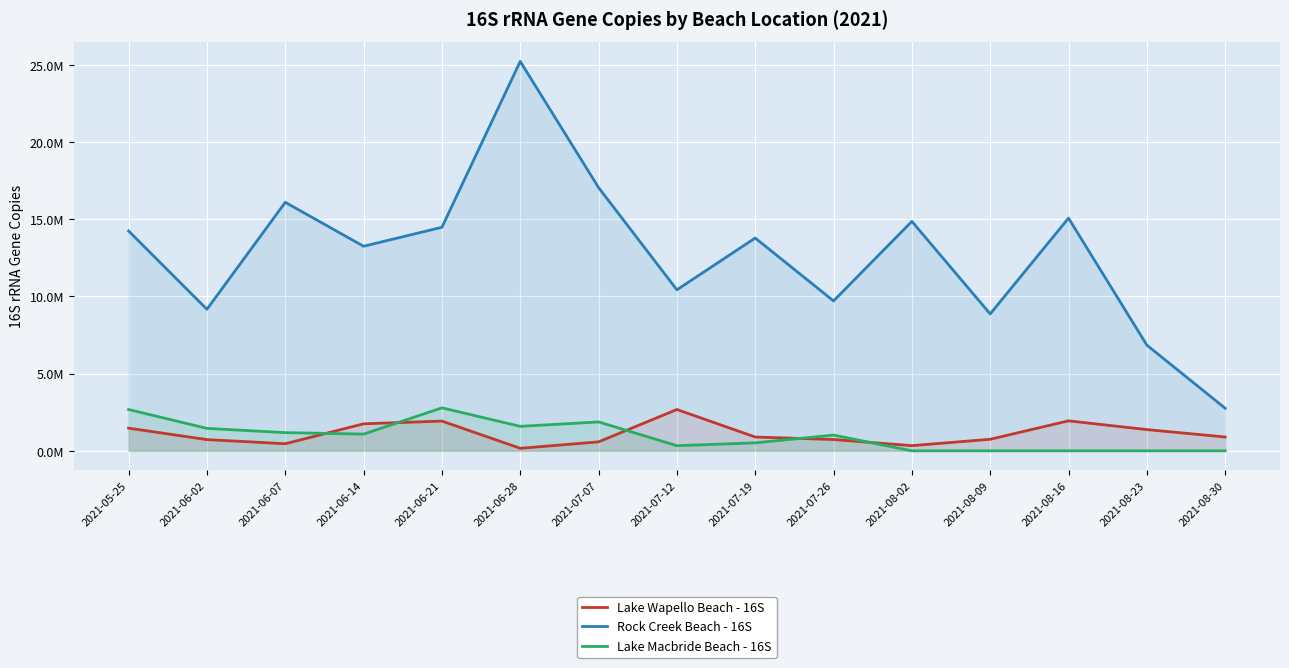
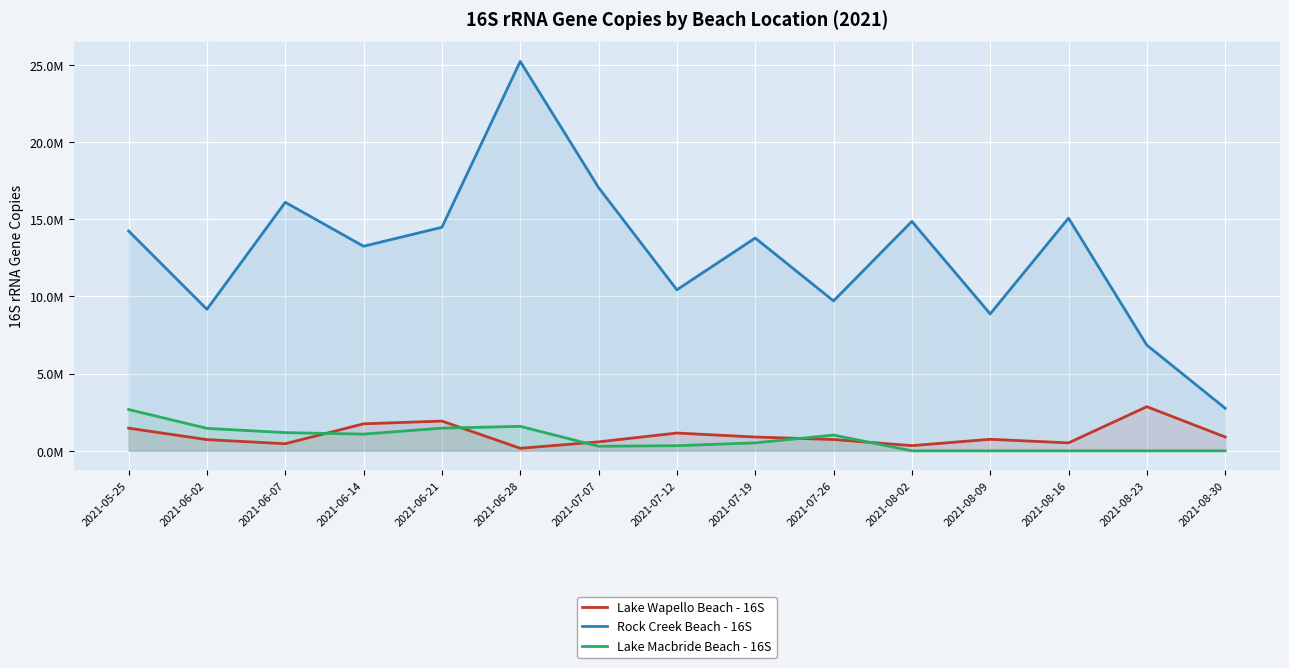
Lake Macbride Beach - 16S, 2021-06-21: 2800000 -> 1500000
Lake Macbride Beach - 16S, 2021-07-07: 1900000 -> 300000
Lake Wapello Beach - 16S, 2021-07-12: 2700000 -> 1200000
Lake Wapello Beach - 16S, 2021-08-16: 1900000 -> 500000
Lake Wapello Beach - 16S, 2021-08-23: 1400000 -> 2900000
